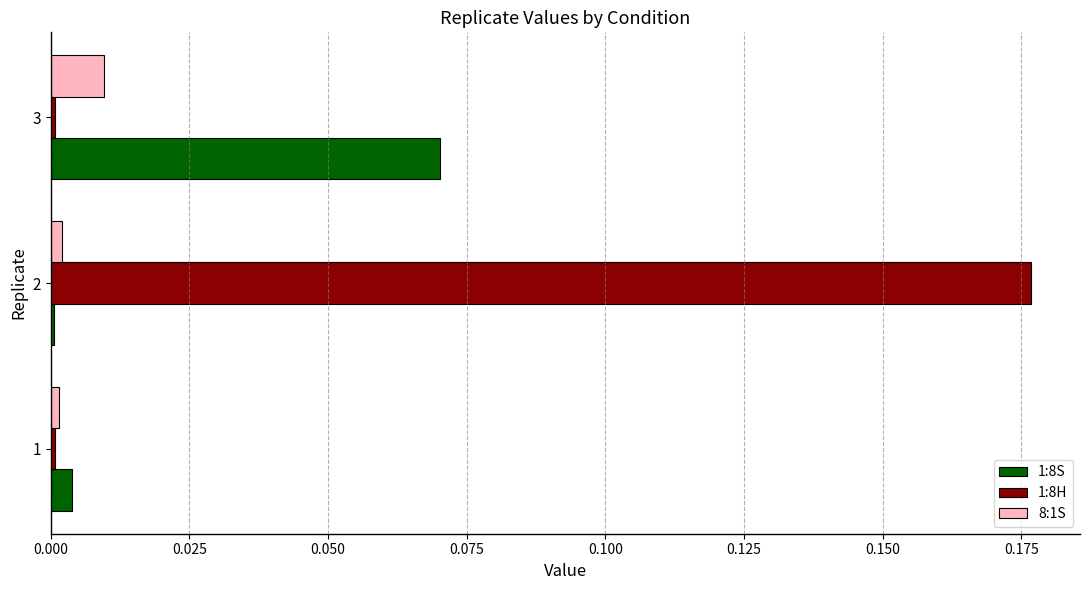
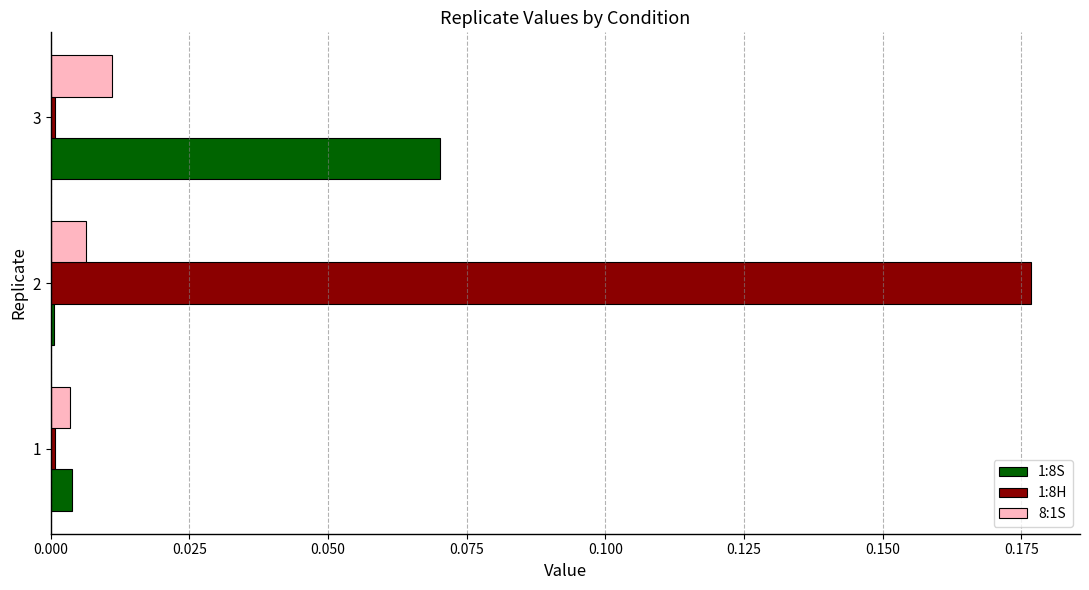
8:1S, 3: 0.010 -> 0.011
8:1S, 2: 0.002 -> 0.006
8:1S, 1: 0.002 -> 0.003
